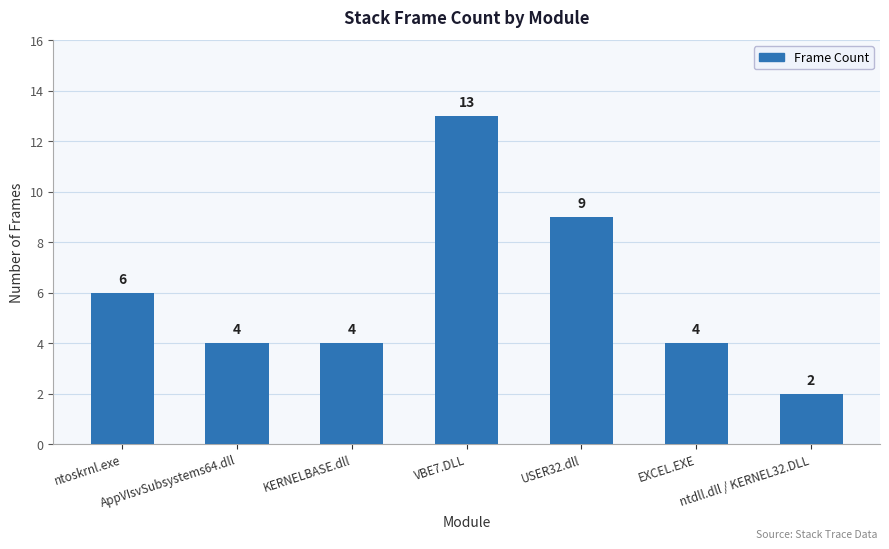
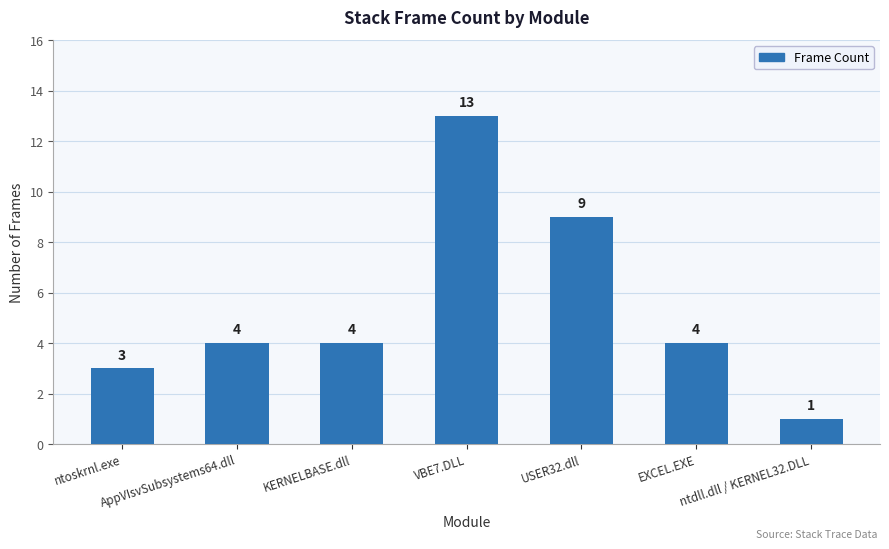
ntoskrnl.exe: 6 -> 3
ntdll.dll / KERNEL32.DLL: 2 -> 1
